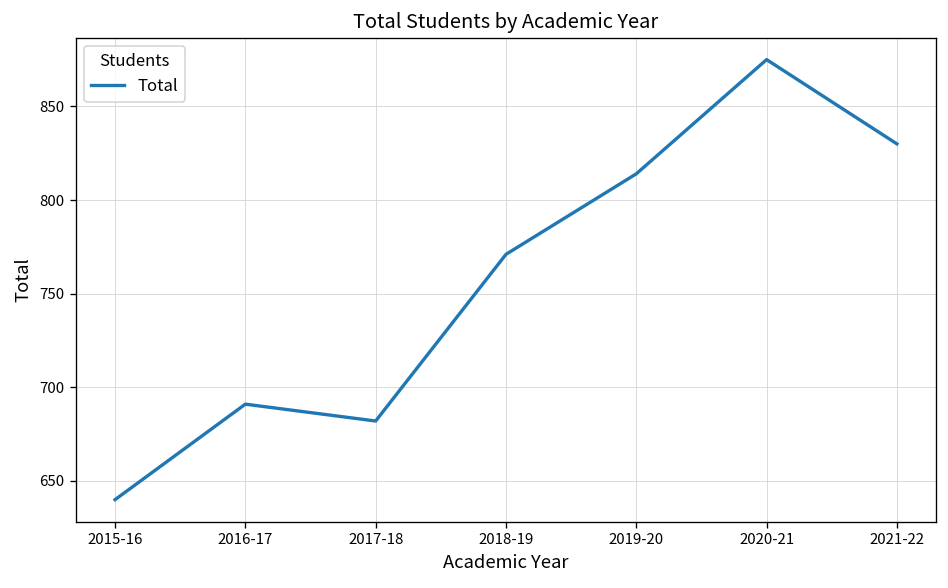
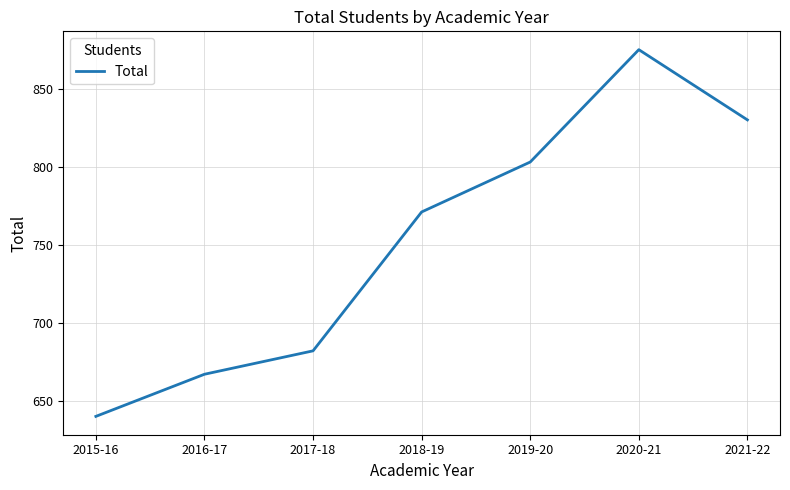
2016-17: 691 -> 667
2019-20: 814 -> 803
